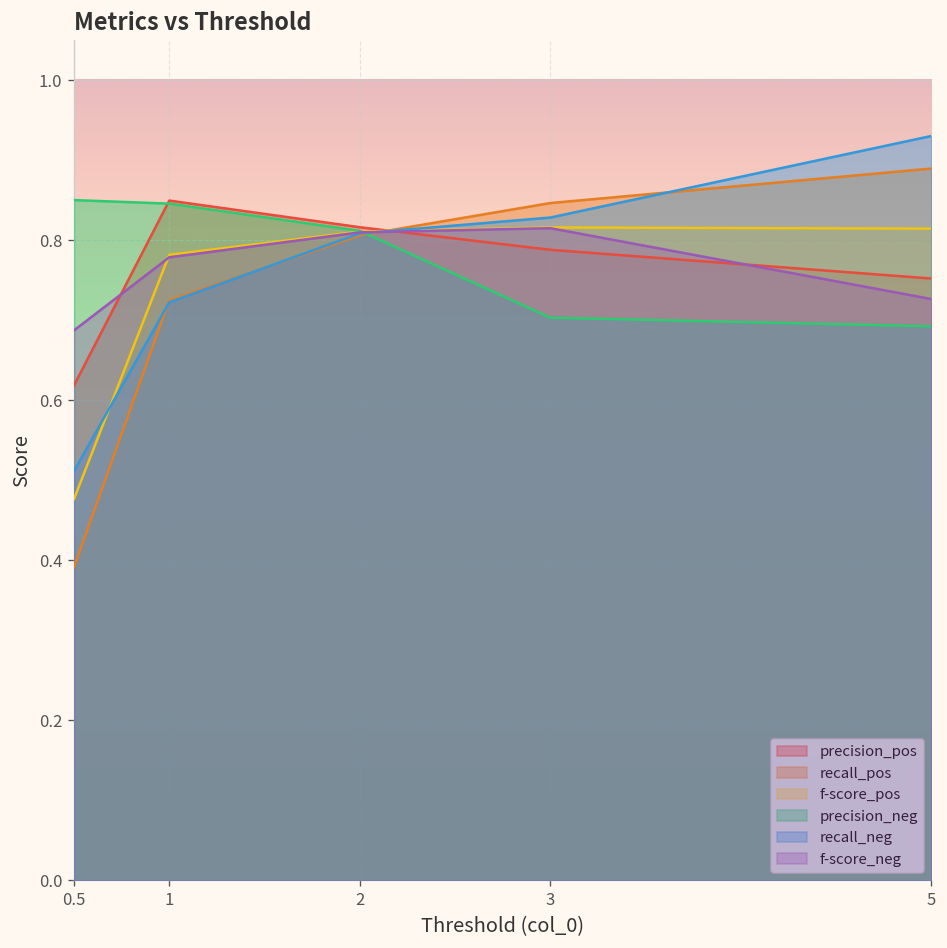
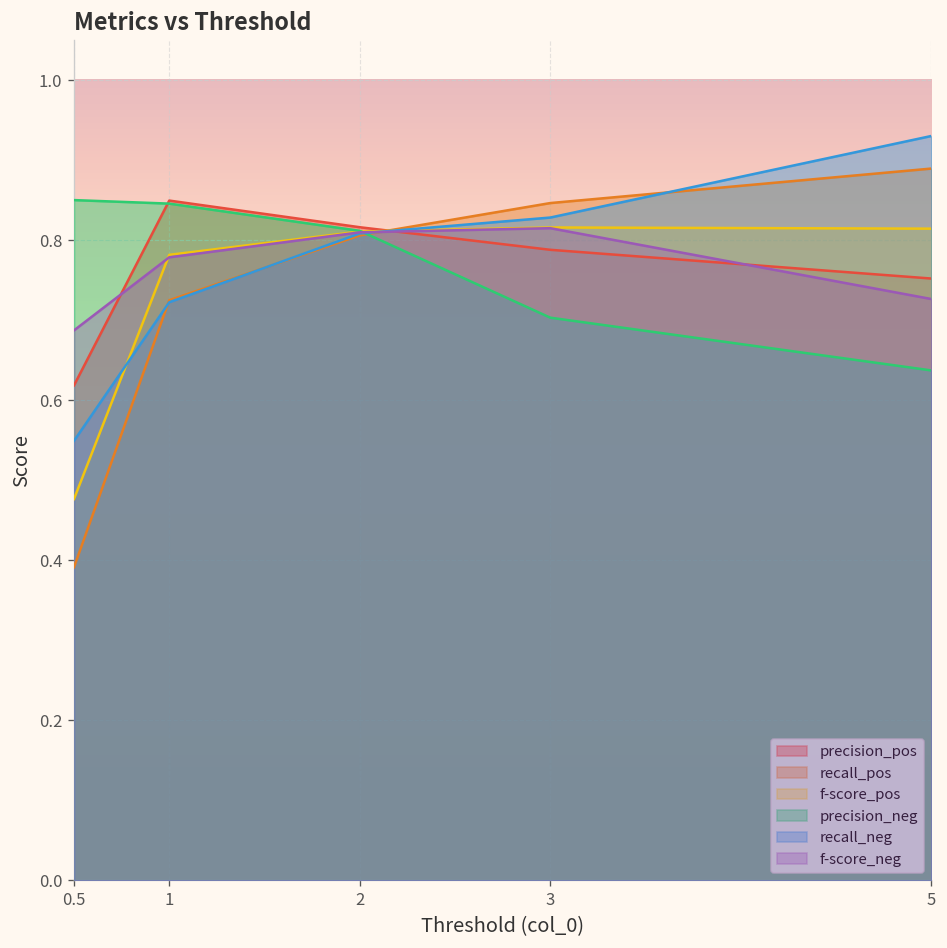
recall_neg, 0.5: 0.51 -> 0.55
precision_neg, 5: 0.69 -> 0.64
